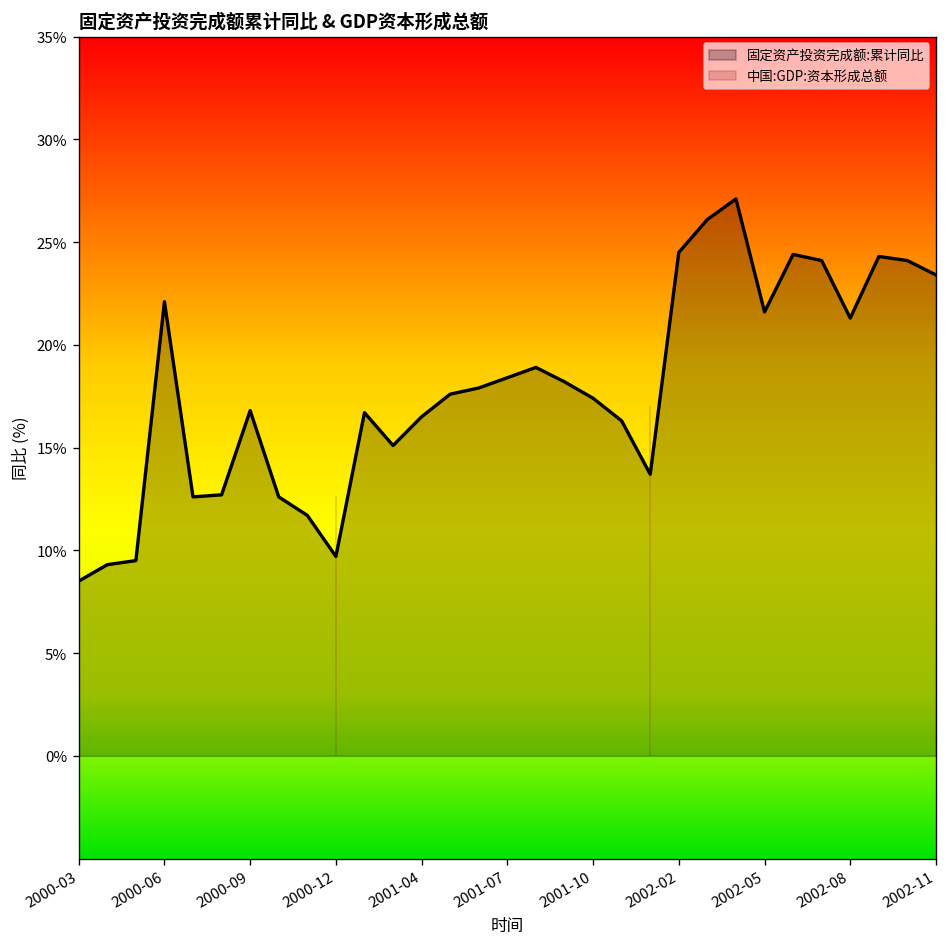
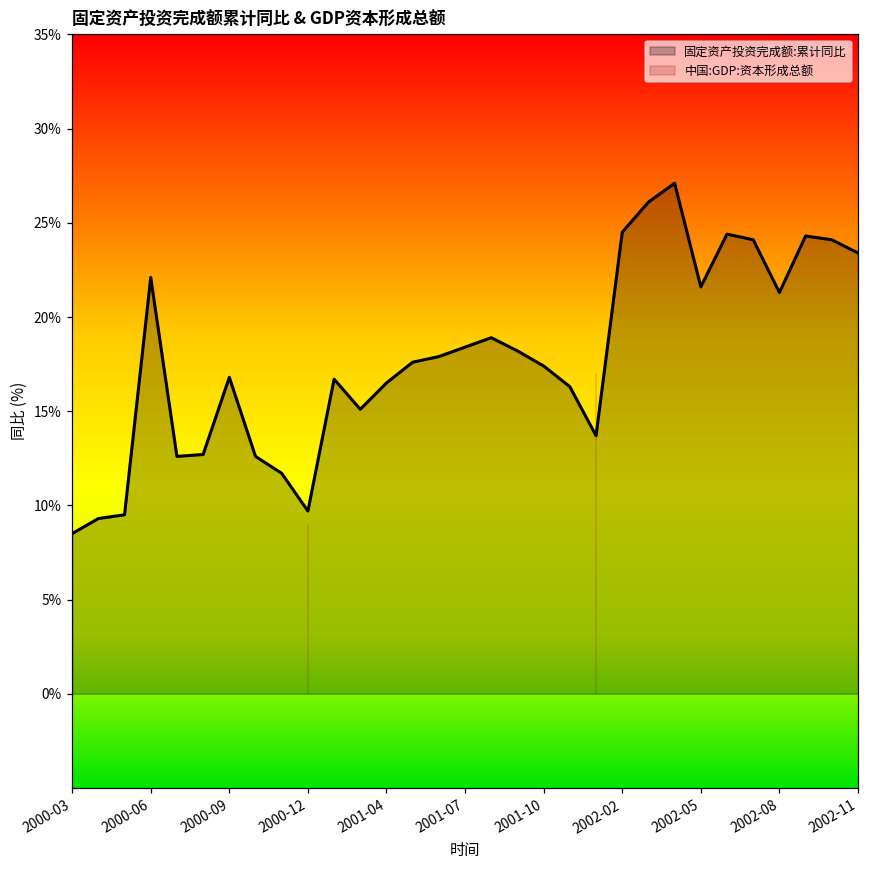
中国:GDP:资本形成总额, 2000-12: 12.7% -> 9.0%
